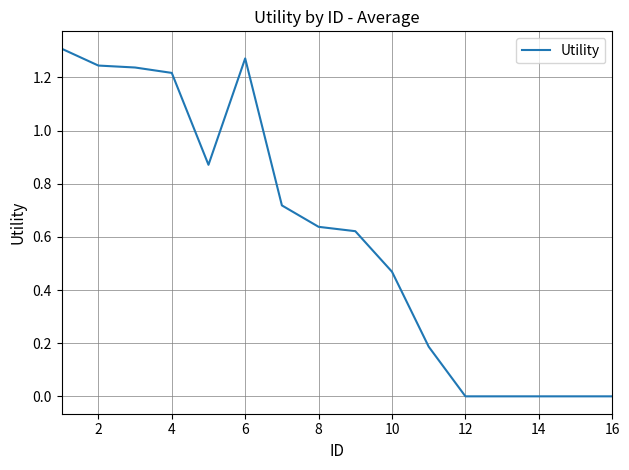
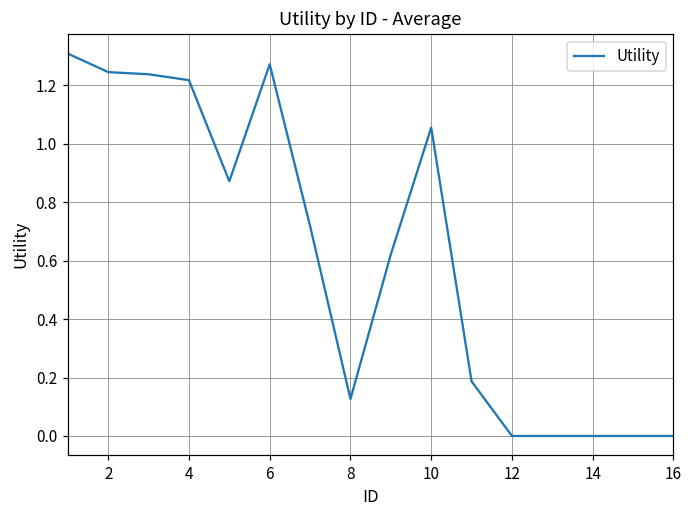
8: 0.64 -> 0.13
10: 0.47 -> 1.06
